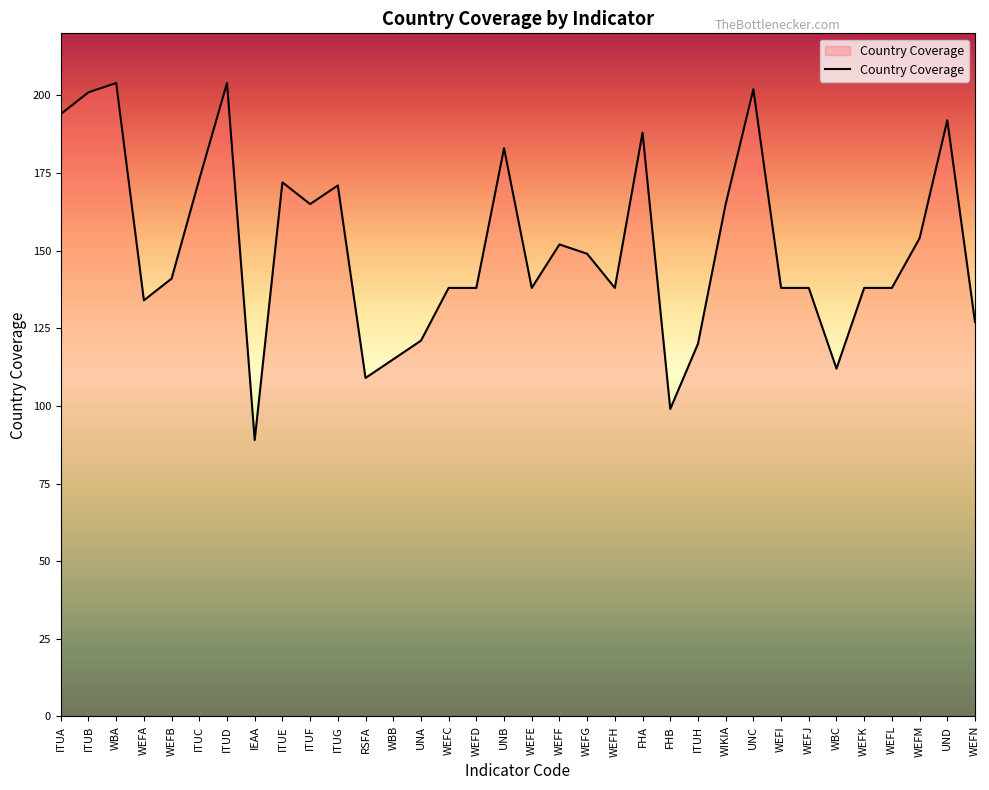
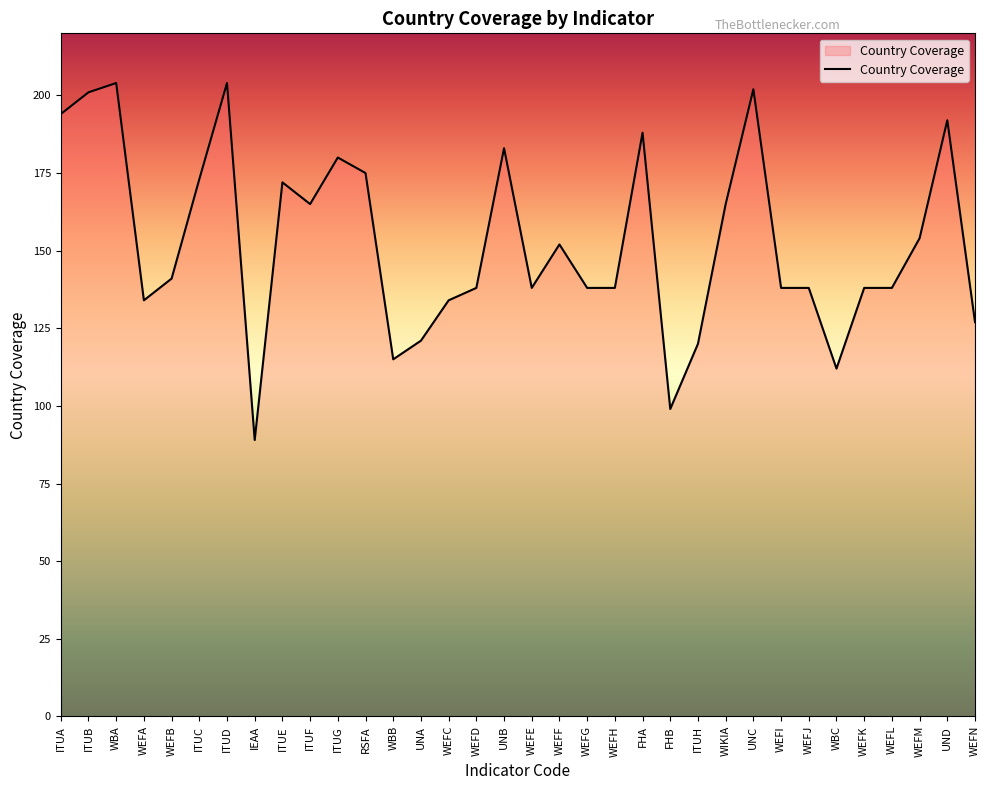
ITUG: 171 -> 180
RSFA: 109 -> 175
WEFC: 138 -> 134
WEFG: 149 -> 138
